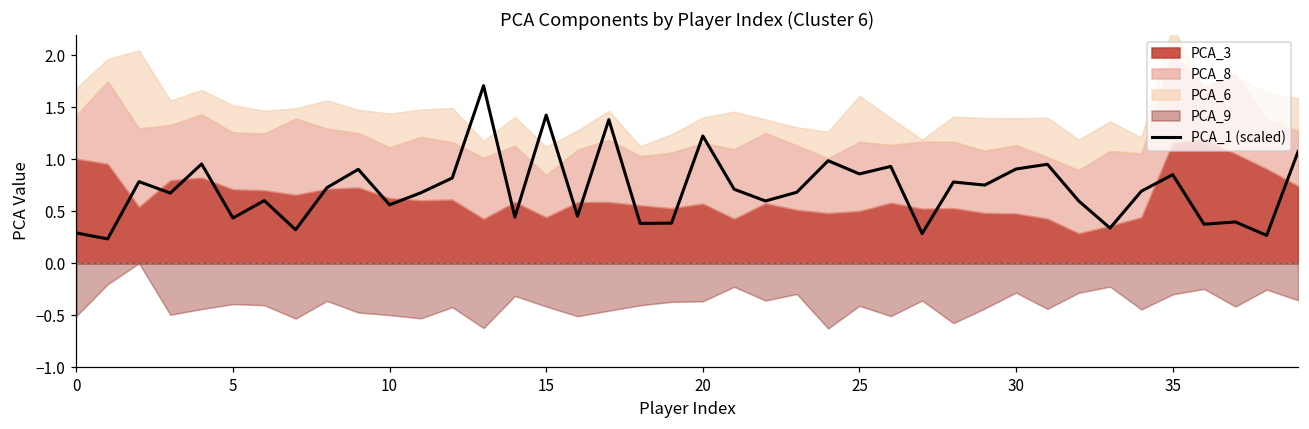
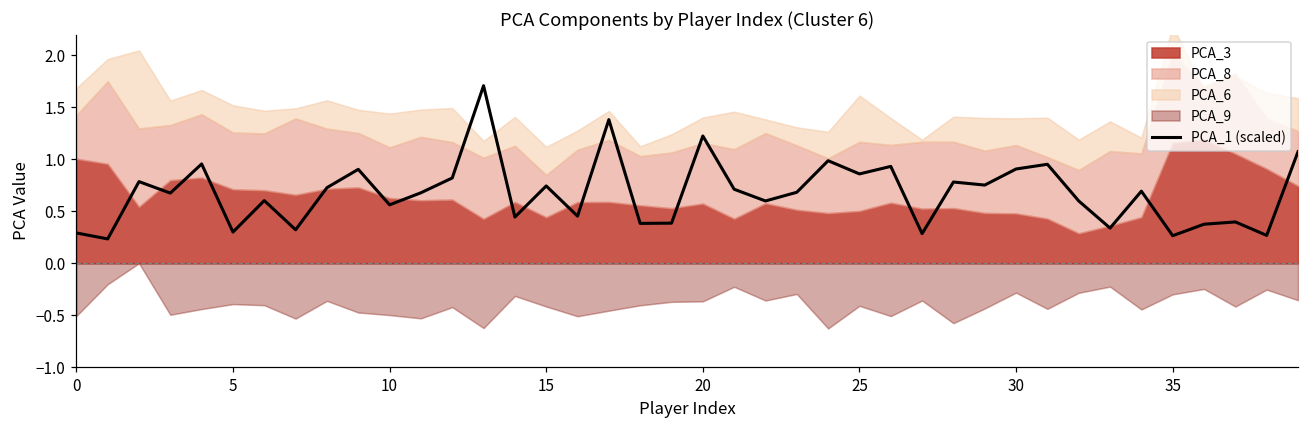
PCA_1 (scaled), 5: 0.4 -> 0.3
PCA_1 (scaled), 15: 1.4 -> 0.7
PCA_1 (scaled), 35: 0.9 -> 0.3
